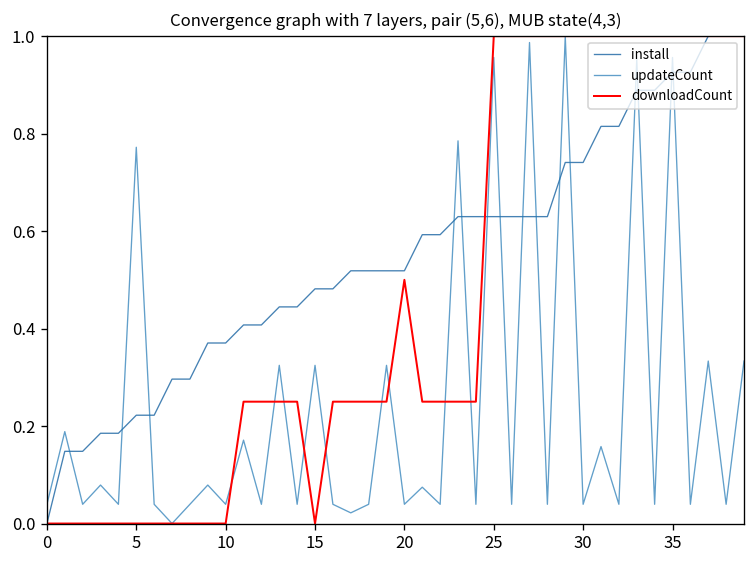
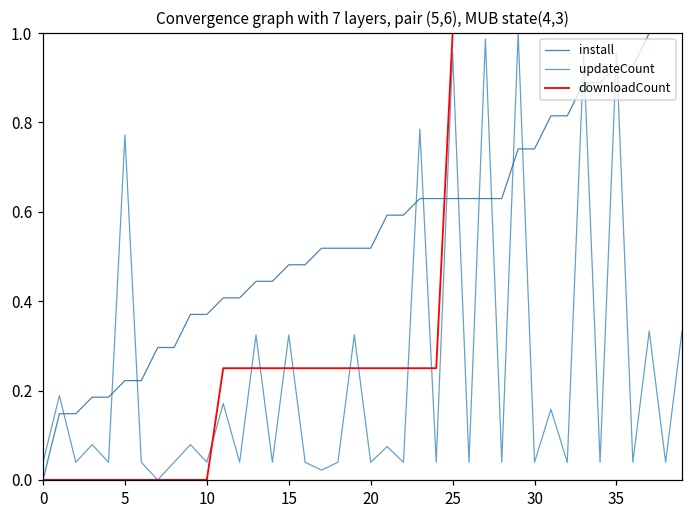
downloadCount, 15: 0.00 -> 0.25
downloadCount, 20: 0.50 -> 0.25
